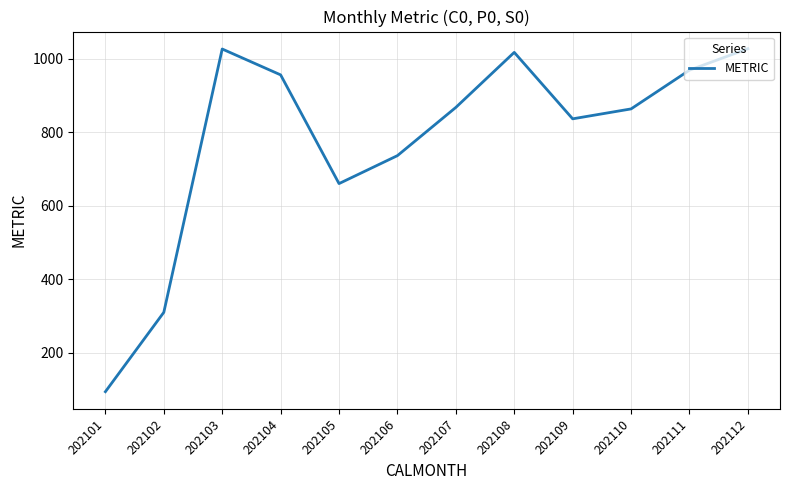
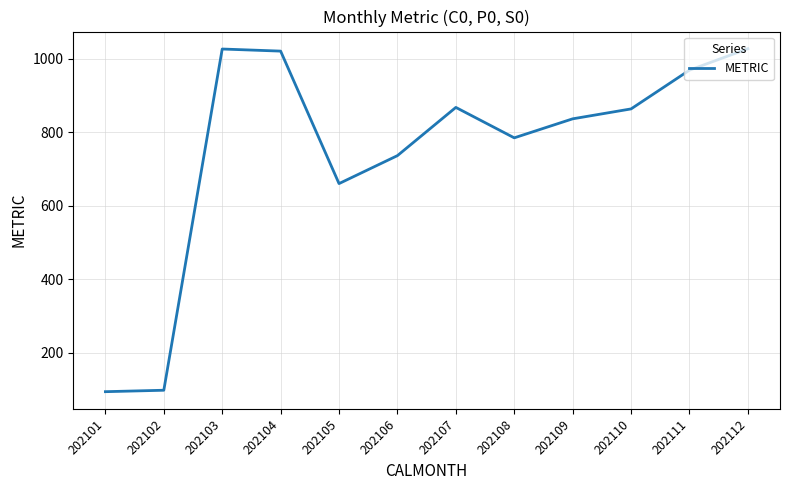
202102: 310 -> 100
202104: 960 -> 1020
202108: 1020 -> 780
